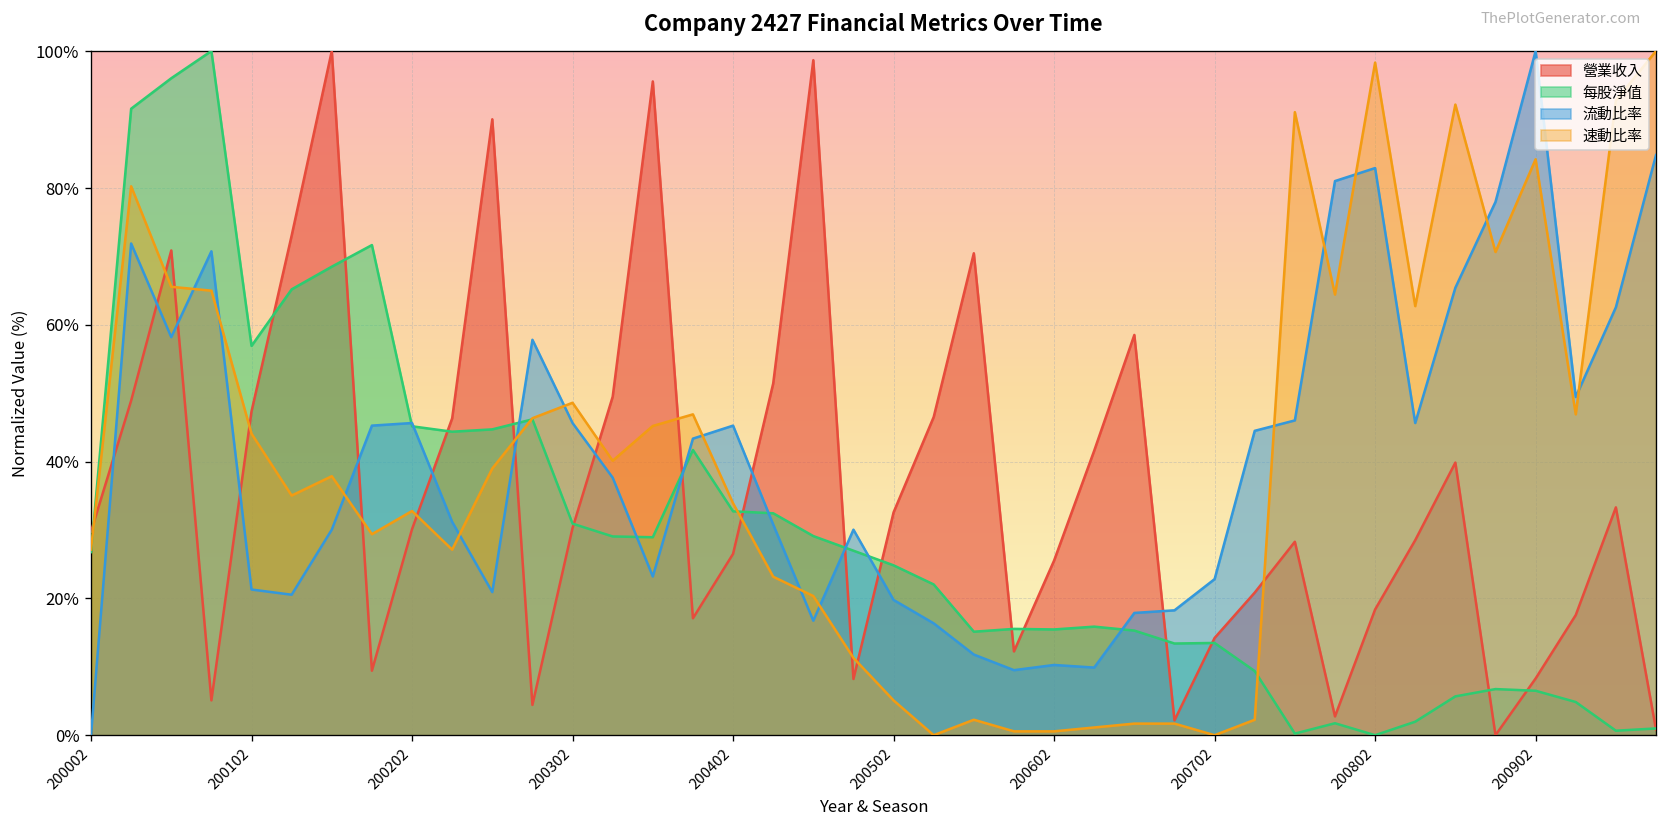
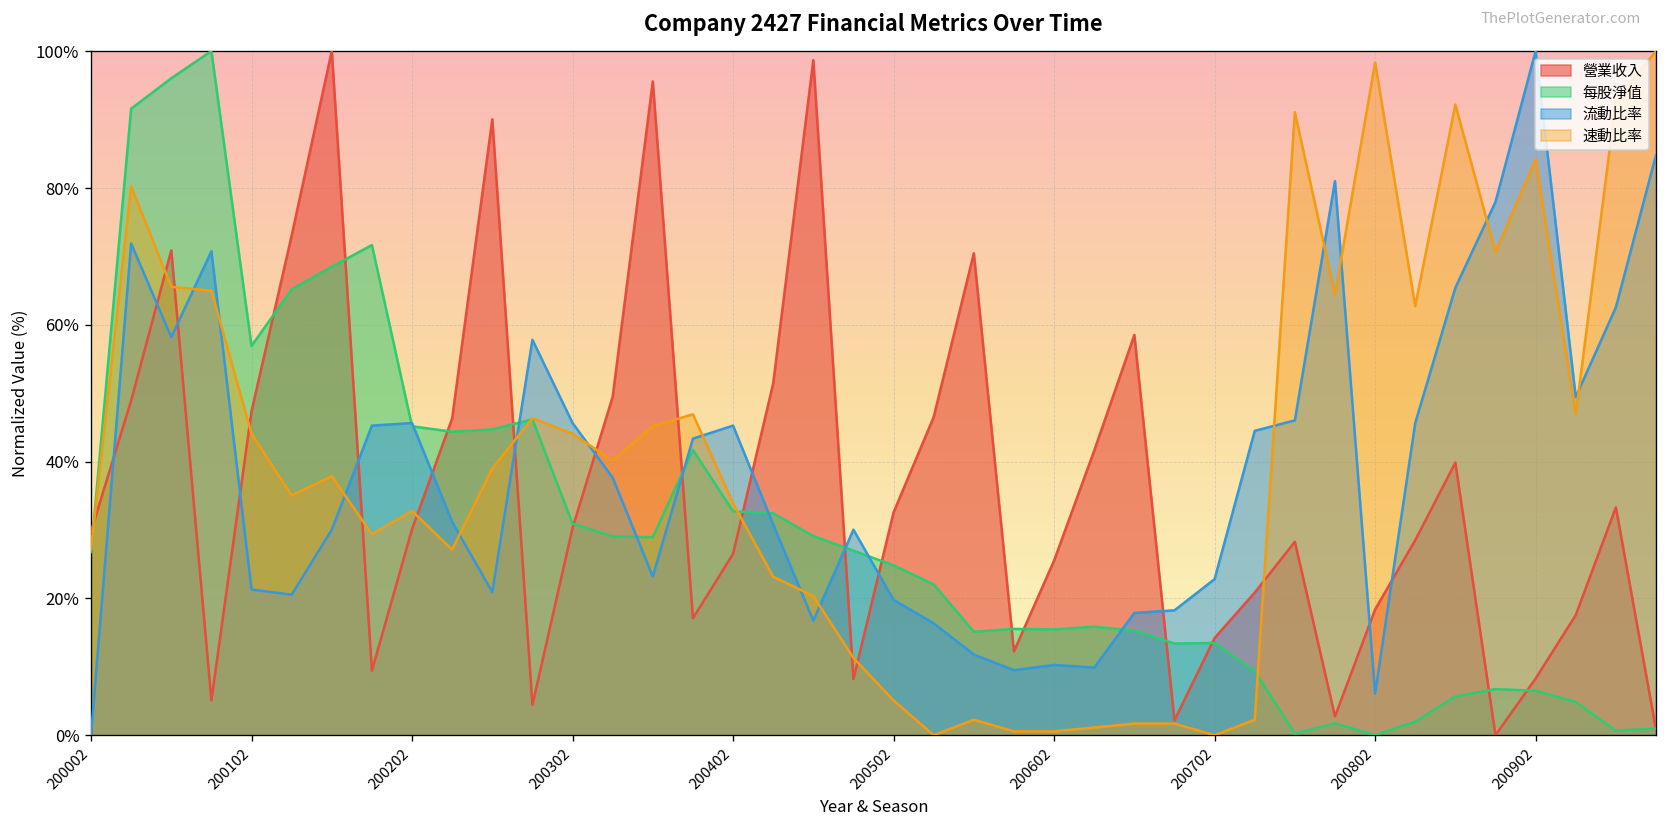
速動比率, 200302: 49% -> 44%
流動比率, 200802: 83% -> 6%
